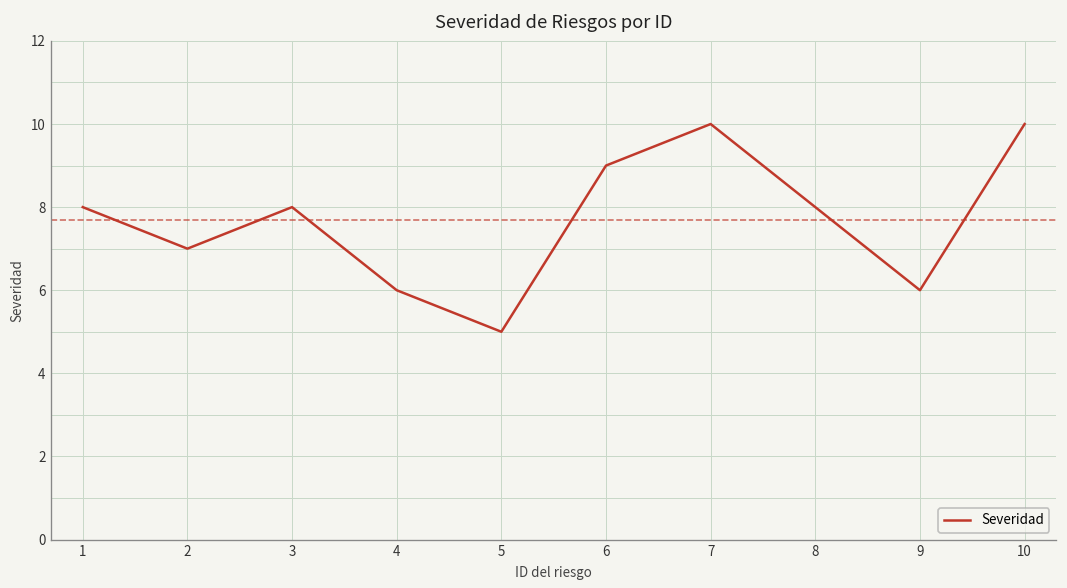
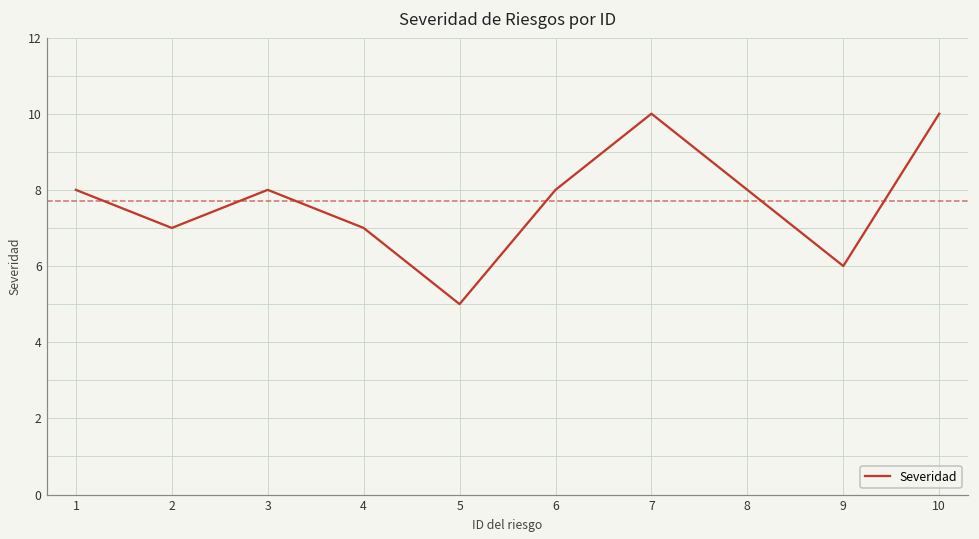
4: 6 -> 7
6: 9 -> 8
